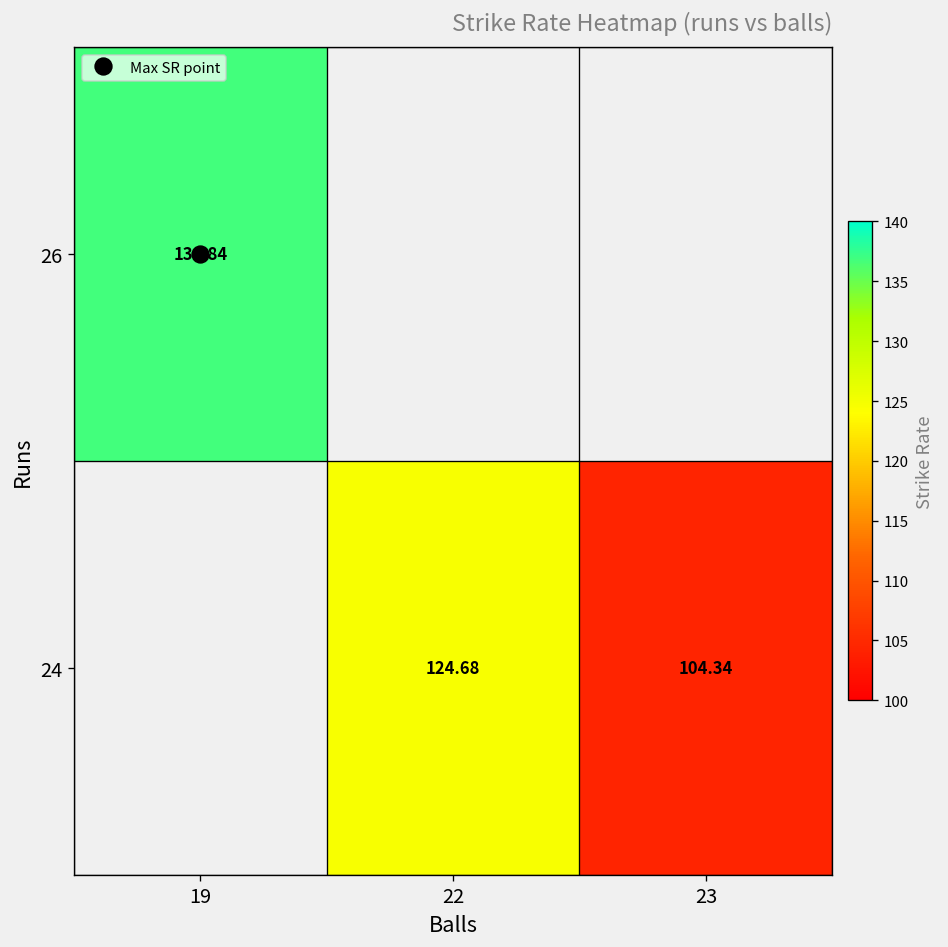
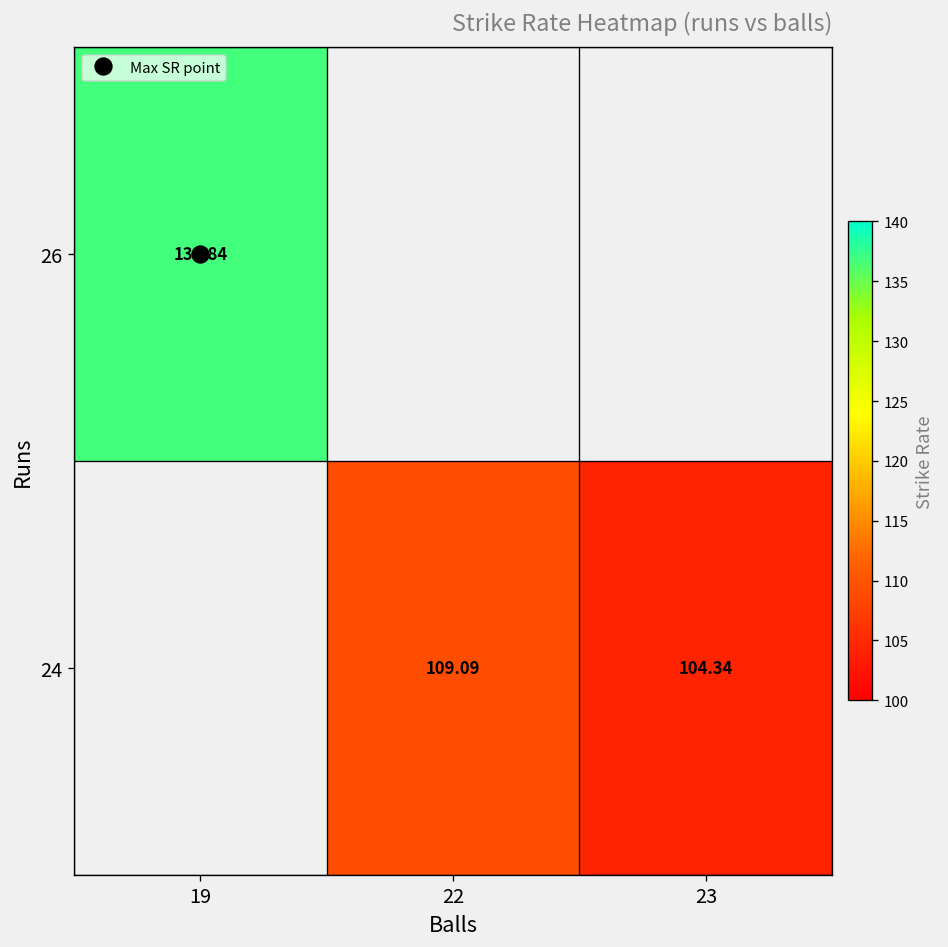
24, 22: 124.68 -> 109.09
